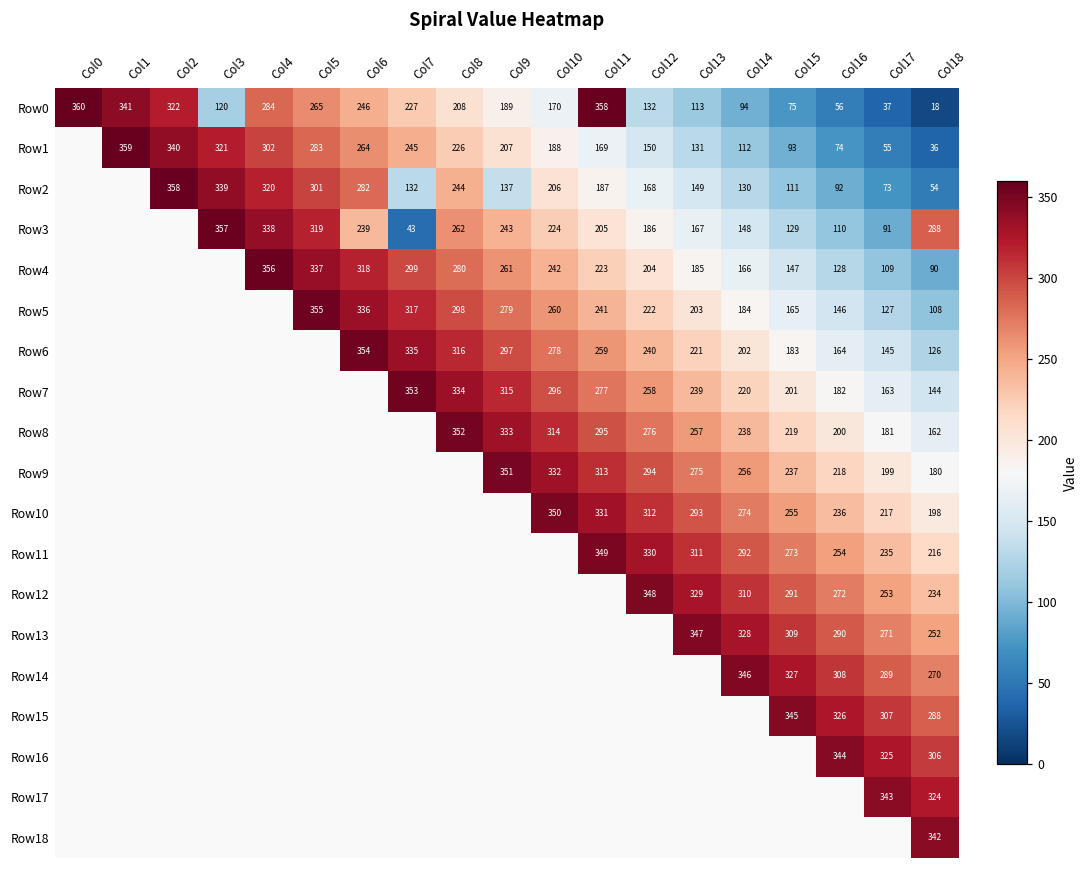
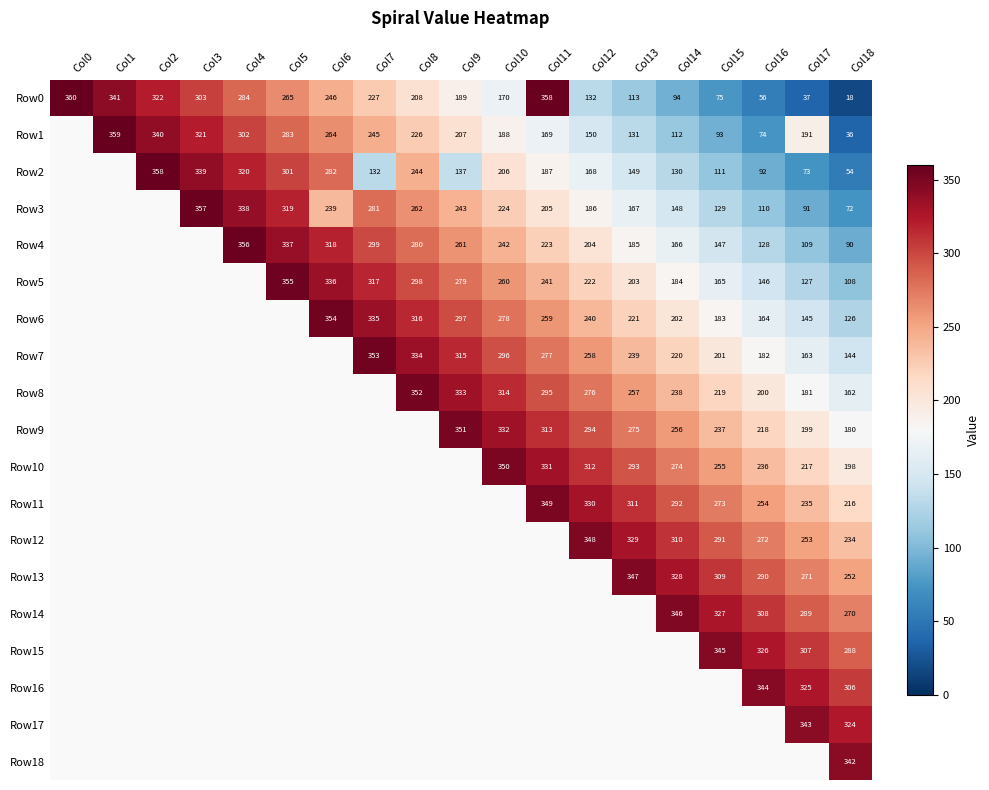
Row0, Col3: 120 -> 303
Row1, Col17: 55 -> 191
Row3, Col7: 43 -> 281
Row3, Col18: 288 -> 72
